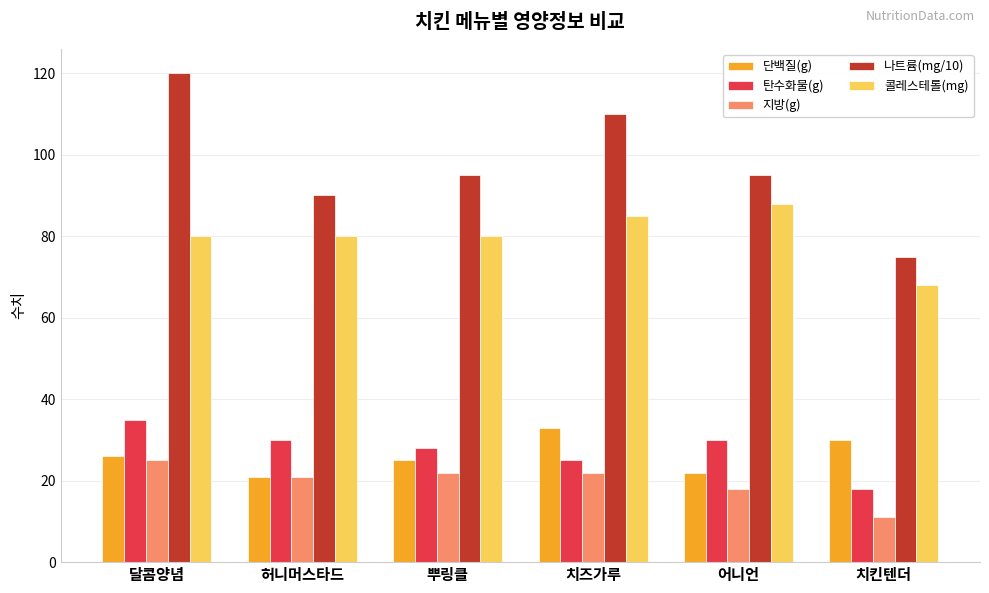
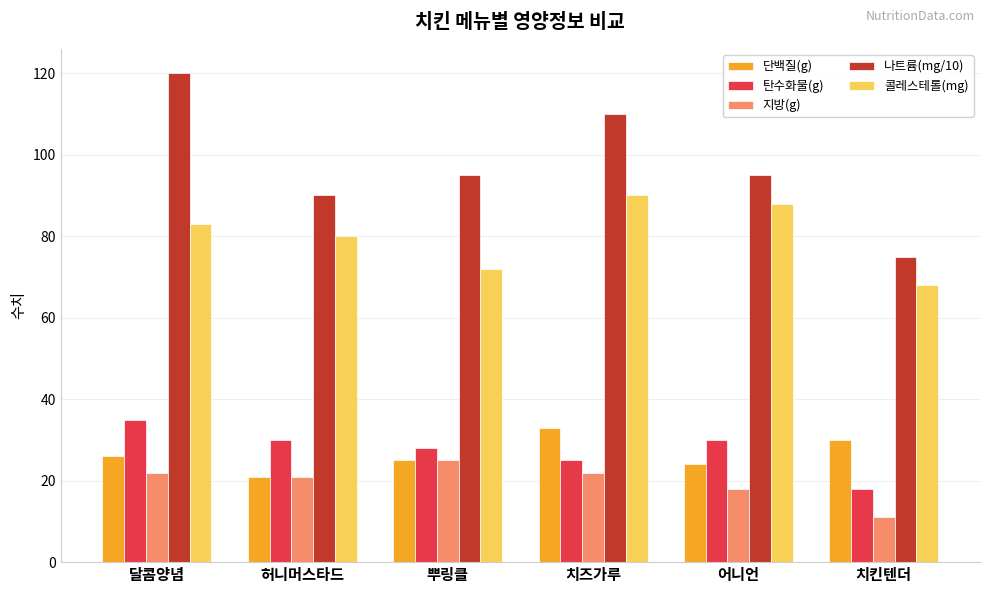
지방(g), 달콤양념: 25 -> 22
콜레스테롤(mg), 달콤양념: 80 -> 83
지방(g), 뿌링클: 22 -> 25
콜레스테롤(mg), 뿌링클: 80 -> 72
콜레스테롤(mg), 치즈가루: 85 -> 90
단백질(g), 어니언: 22 -> 24
